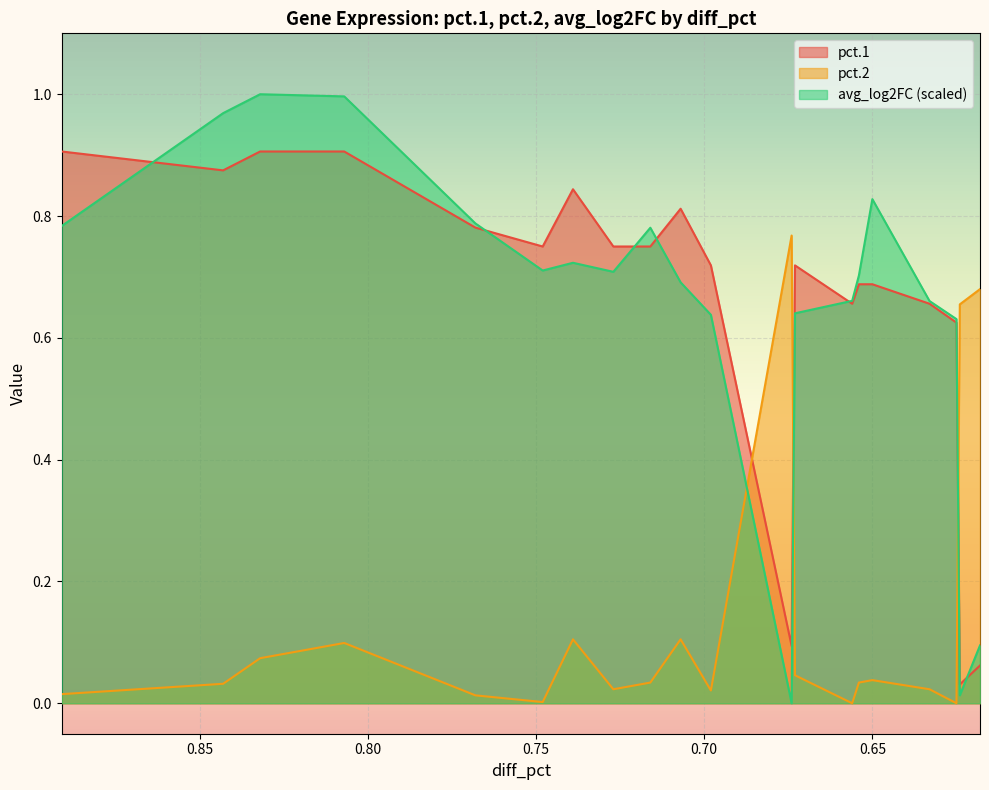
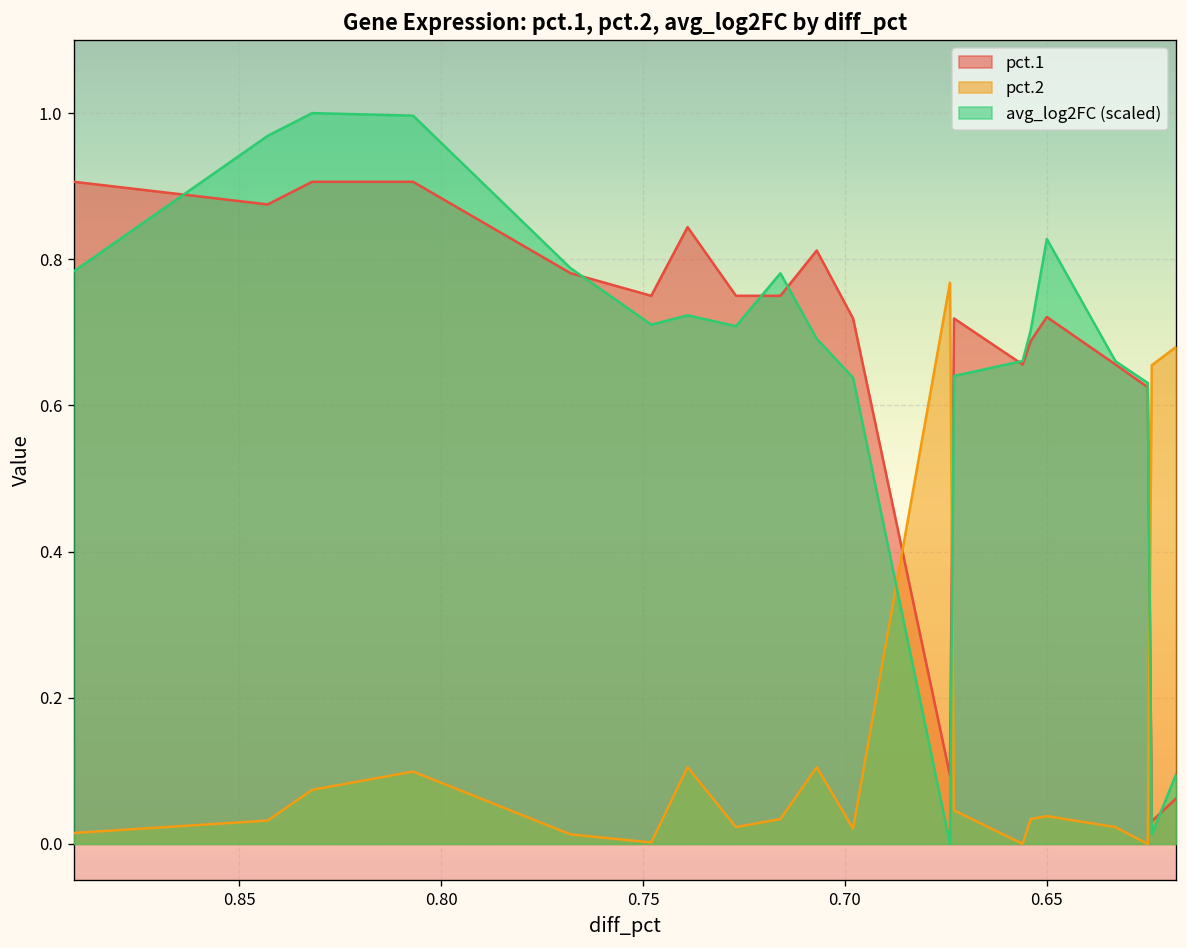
pct.1, 0.65: 0.69 -> 0.72
